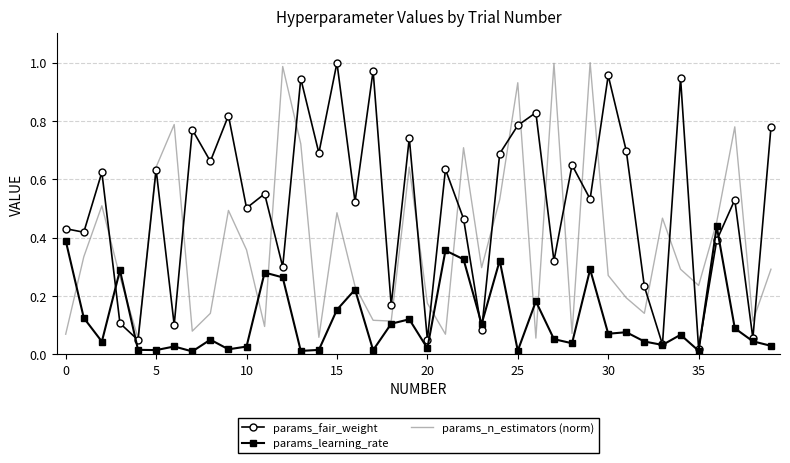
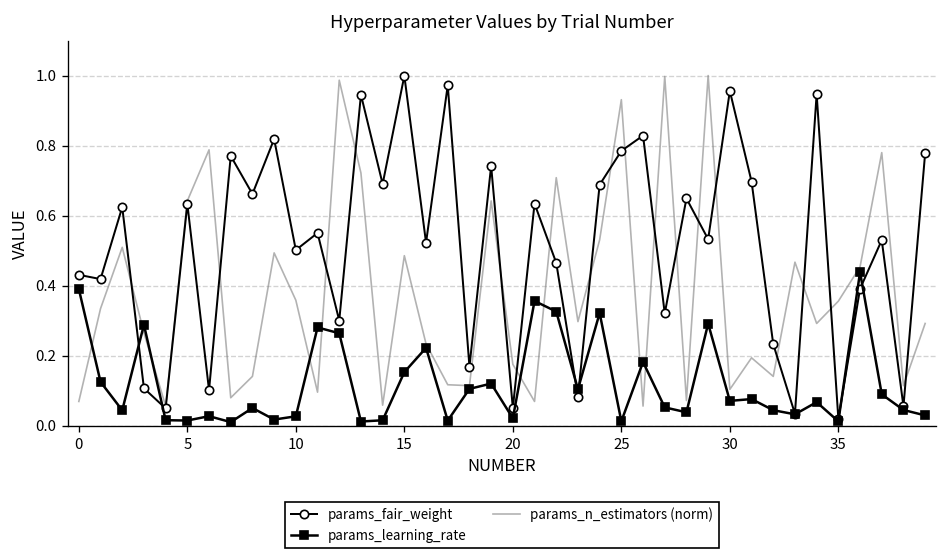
params_n_estimators (norm), 30: 0.27 -> 0.10
params_n_estimators (norm), 35: 0.24 -> 0.36
